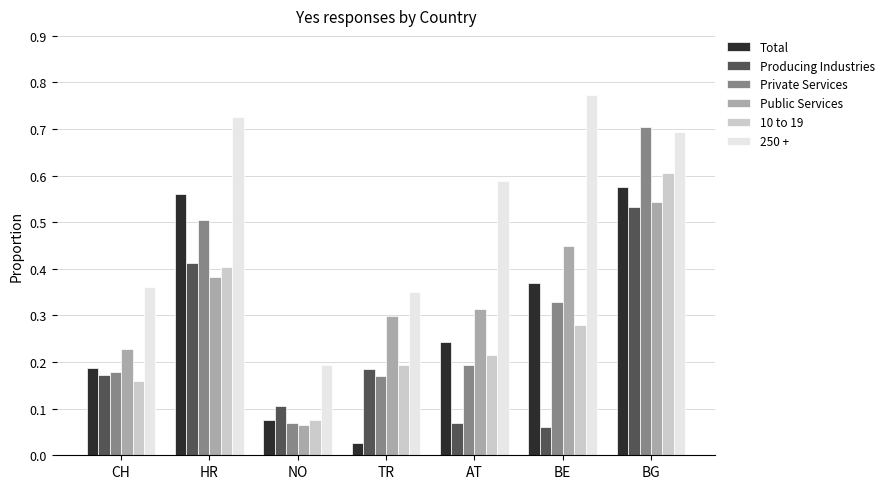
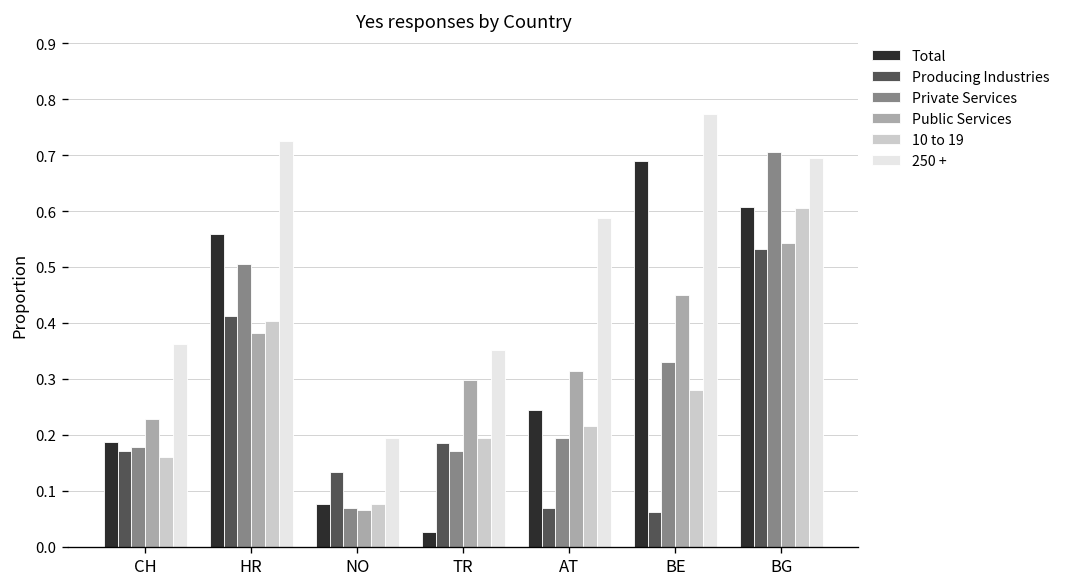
Producing Industries, NO: 0.10 -> 0.13
Total, BE: 0.37 -> 0.69
Total, BG: 0.58 -> 0.61
